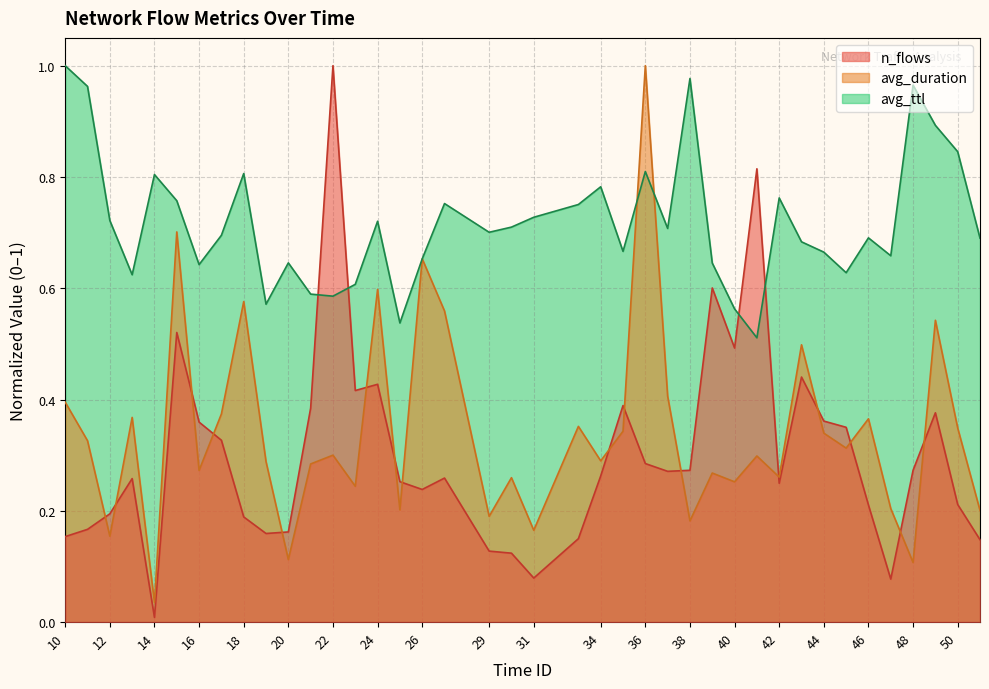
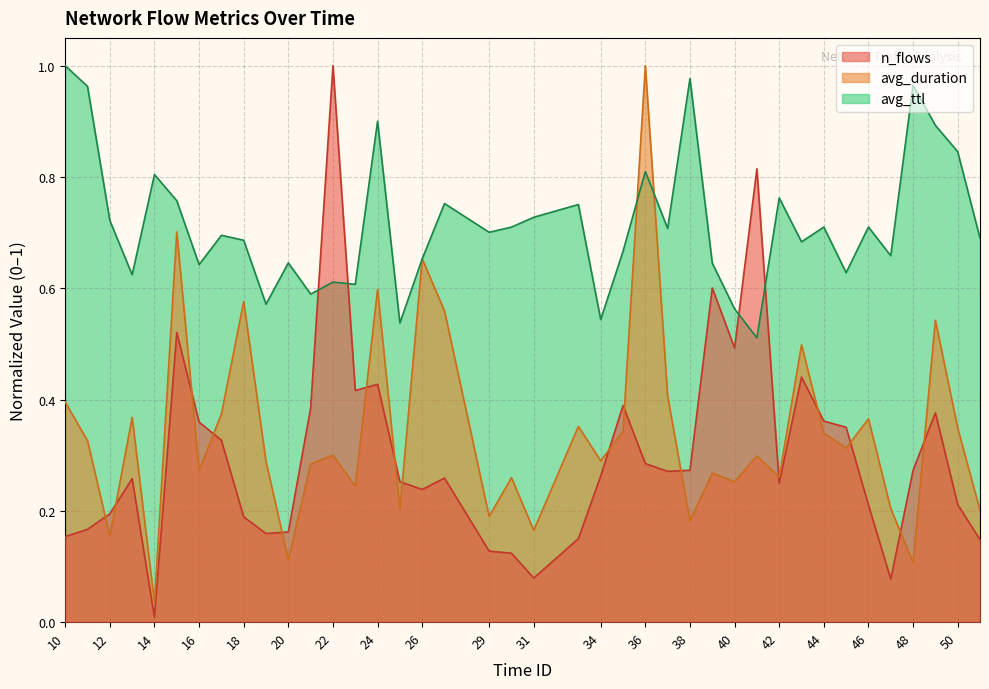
avg_ttl, 18: 0.81 -> 0.69
avg_ttl, 22: 0.59 -> 0.61
avg_ttl, 24: 0.72 -> 0.90
avg_ttl, 34: 0.78 -> 0.54
avg_ttl, 44: 0.66 -> 0.71
avg_ttl, 46: 0.69 -> 0.71
